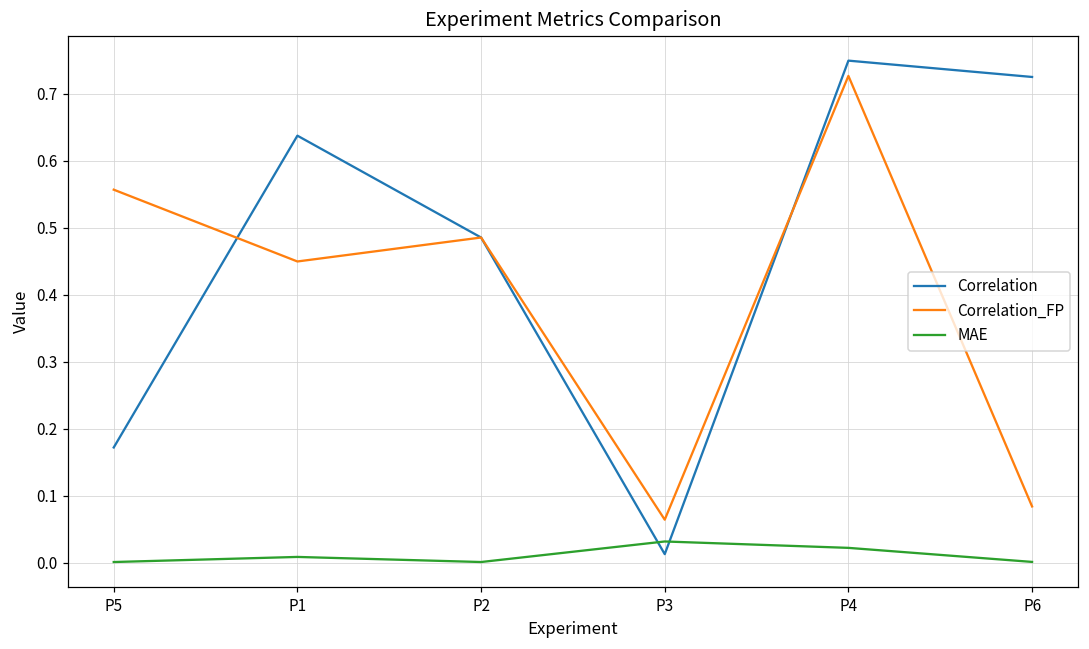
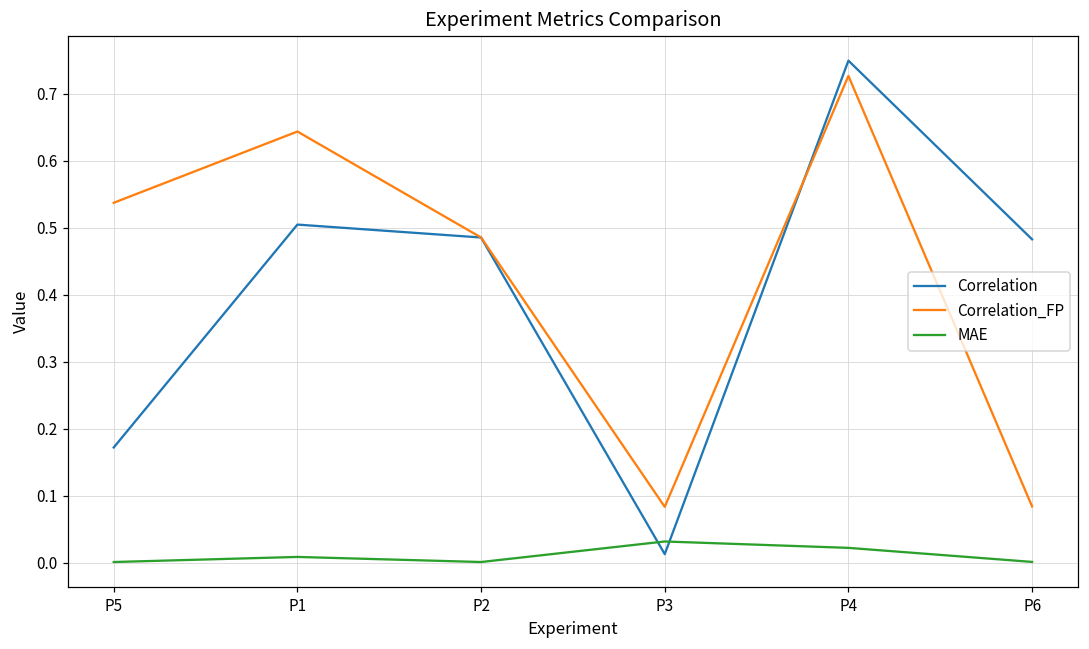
Correlation_FP, P5: 0.56 -> 0.54
Correlation, P1: 0.64 -> 0.50
Correlation_FP, P1: 0.45 -> 0.64
Correlation_FP, P3: 0.06 -> 0.08
Correlation, P6: 0.72 -> 0.48
